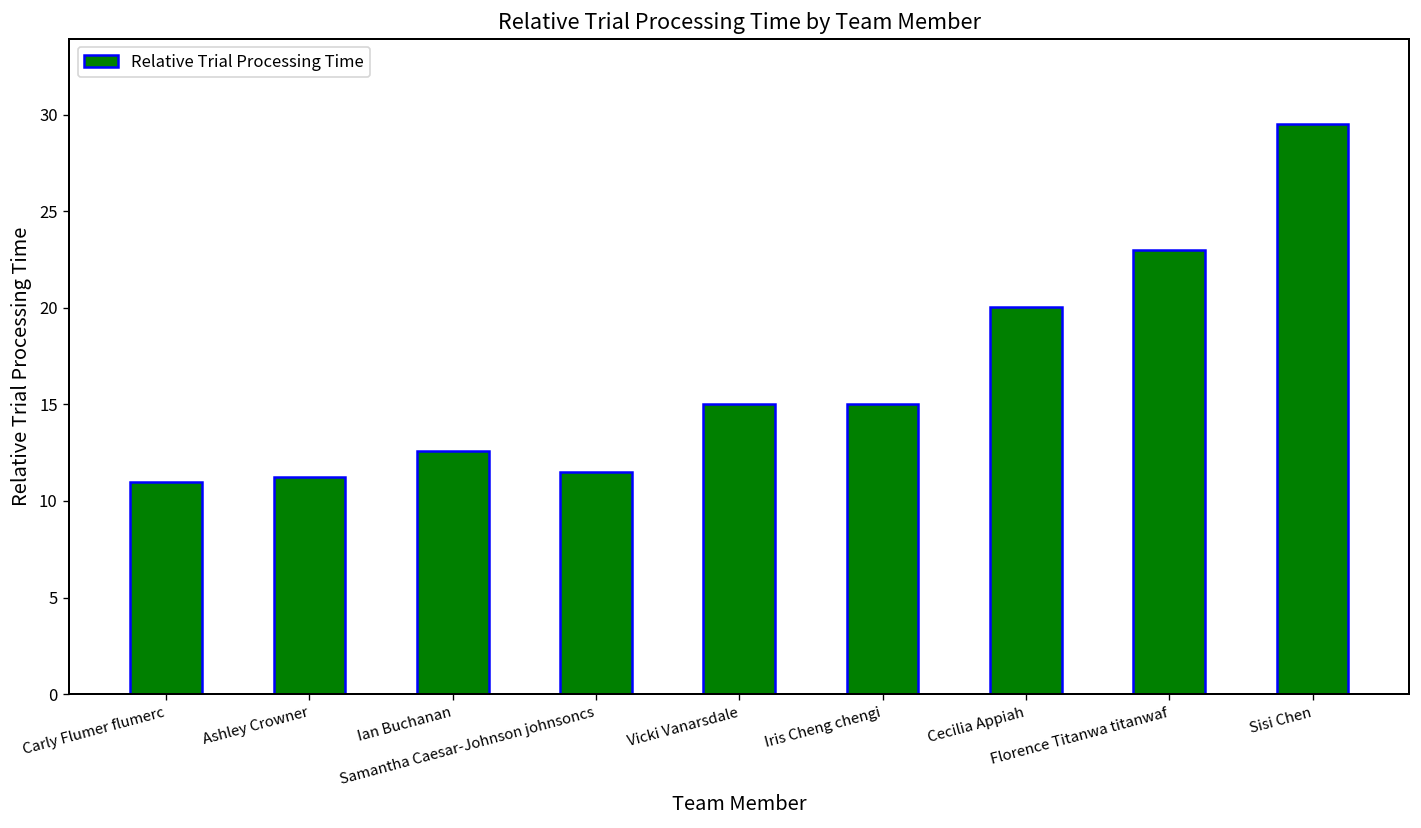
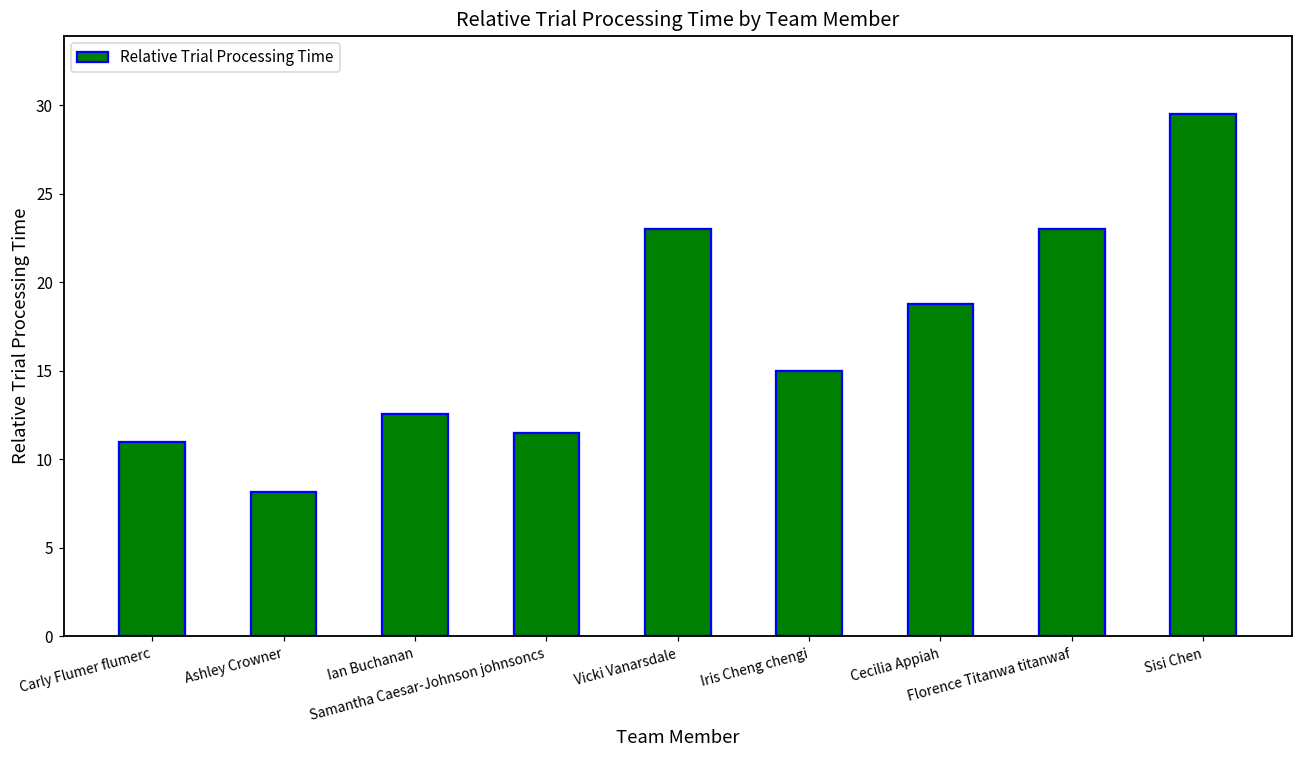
Ashley Crowner: 11.3 -> 8.2
Vicki Vanarsdale: 15 -> 23
Cecilia Appiah: 20.0 -> 18.8
